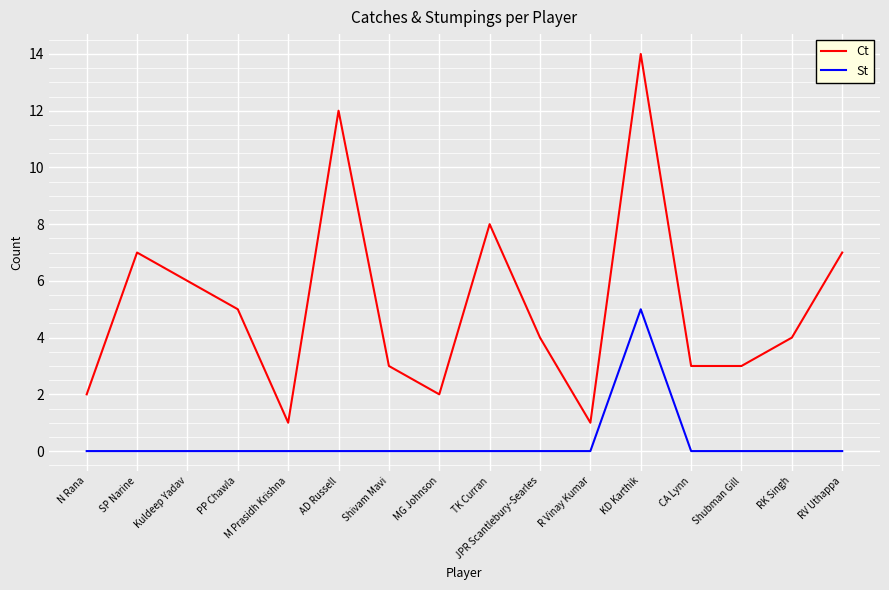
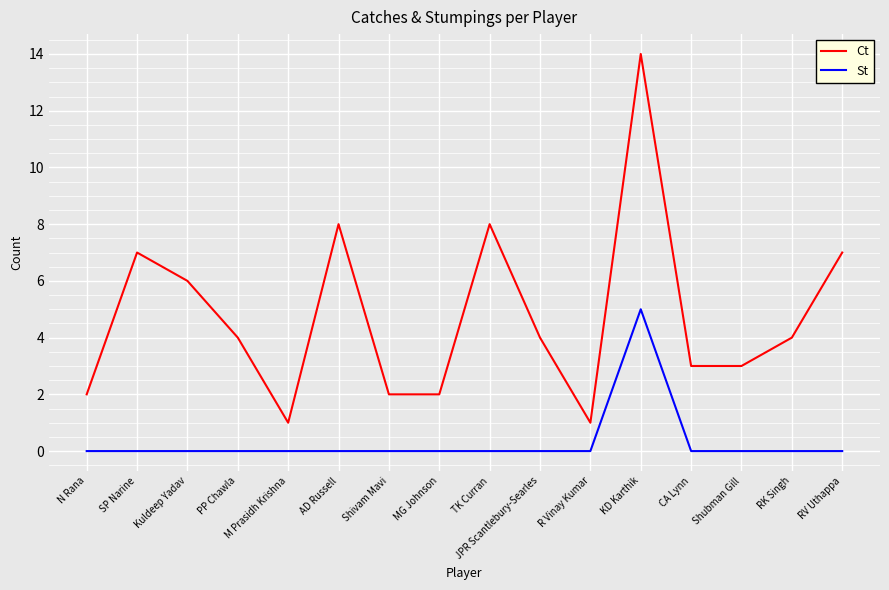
Ct, PP Chawla: 5 -> 4
Ct, AD Russell: 12 -> 8
Ct, Shivam Mavi: 3 -> 2
